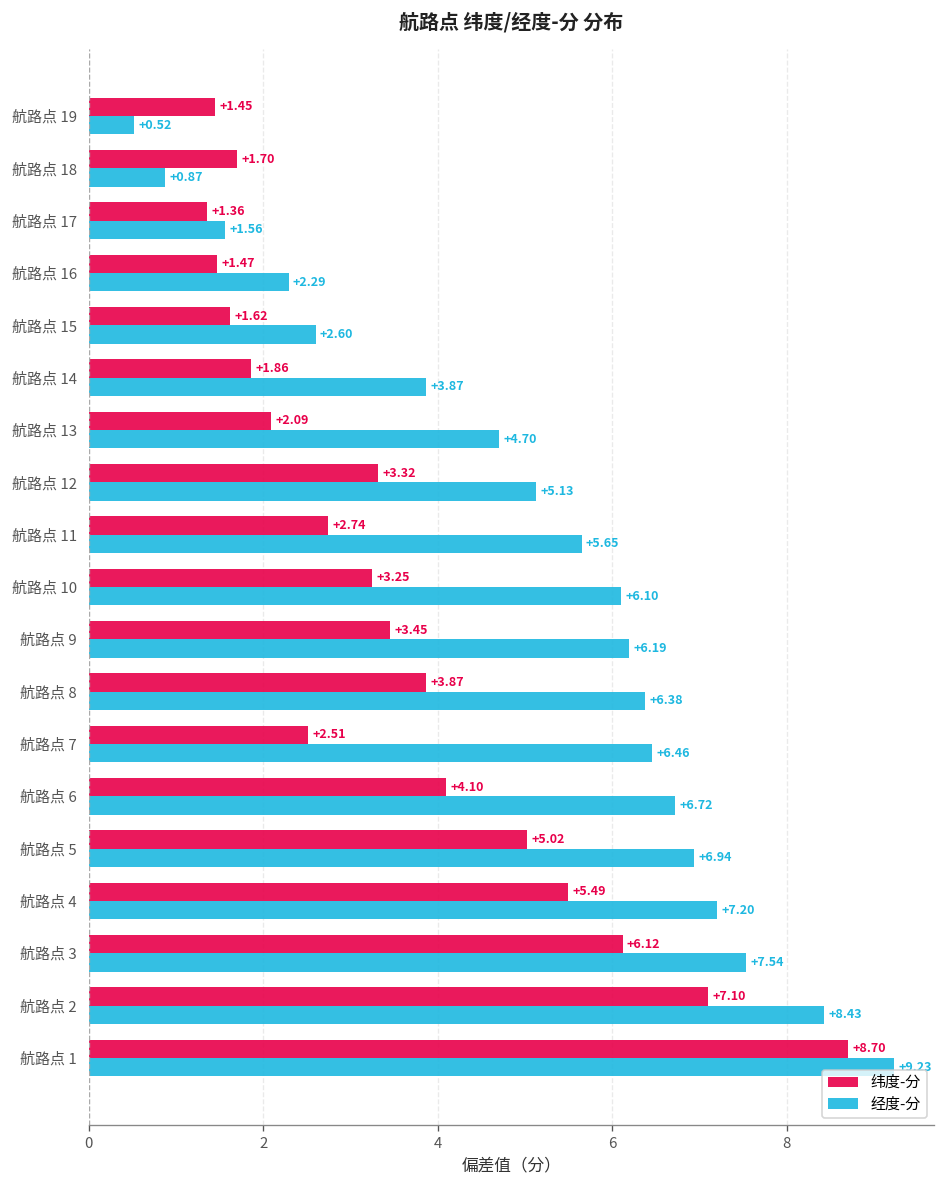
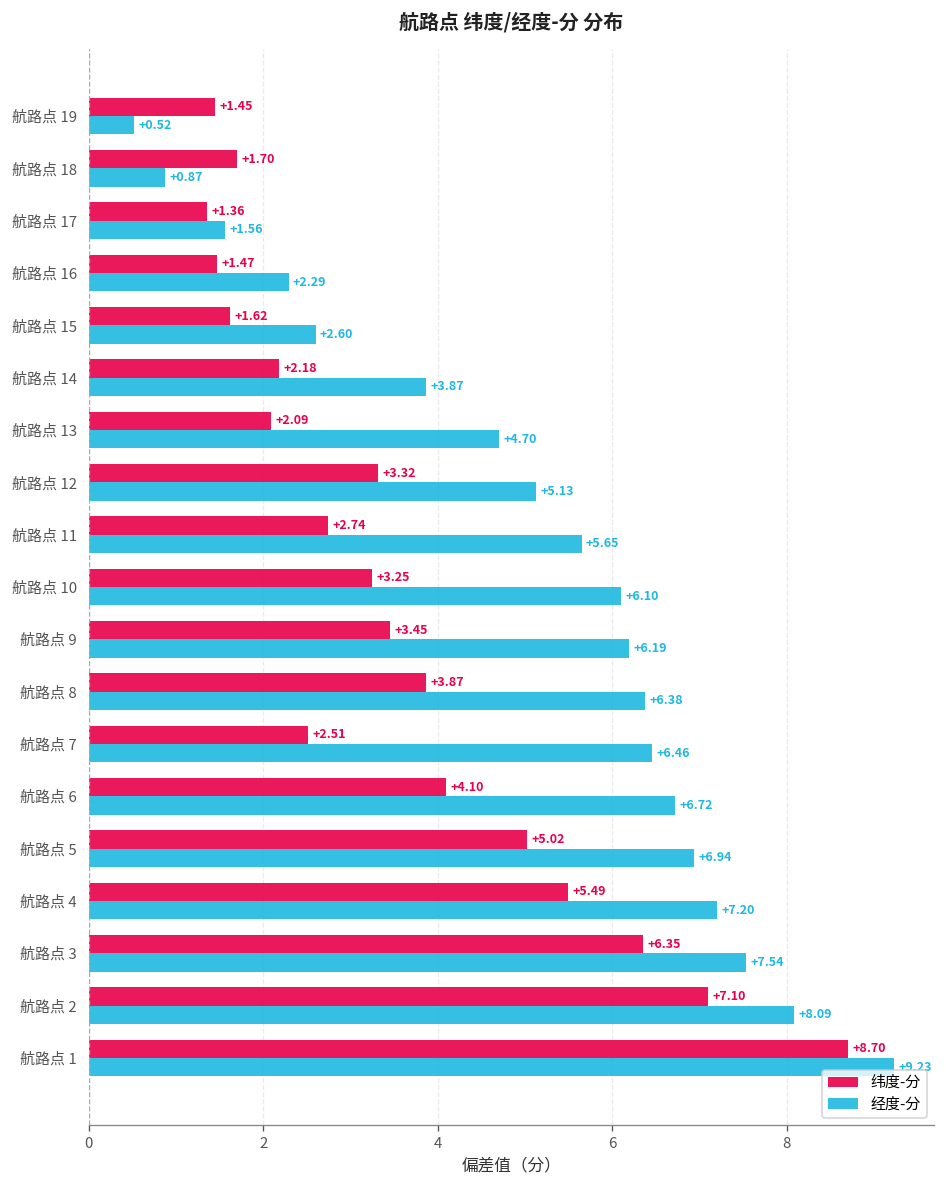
纬度-分, 航路点 14: +1.86 -> +2.18
纬度-分, 航路点 3: +6.12 -> +6.35
经度-分, 航路点 2: +8.43 -> +8.09
